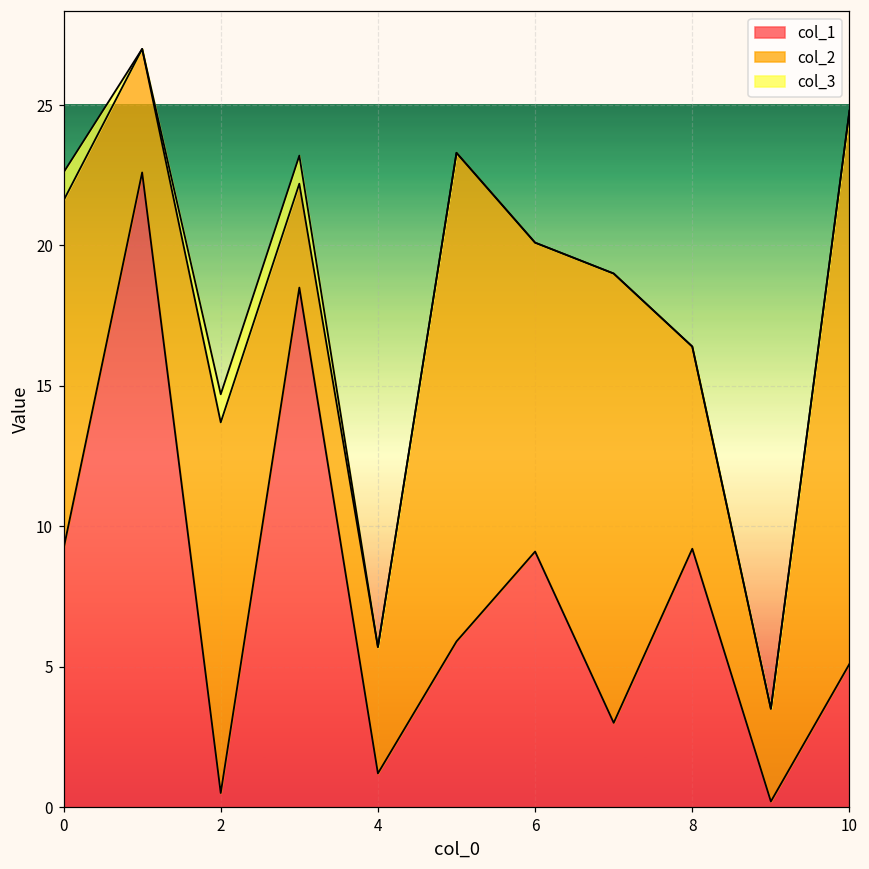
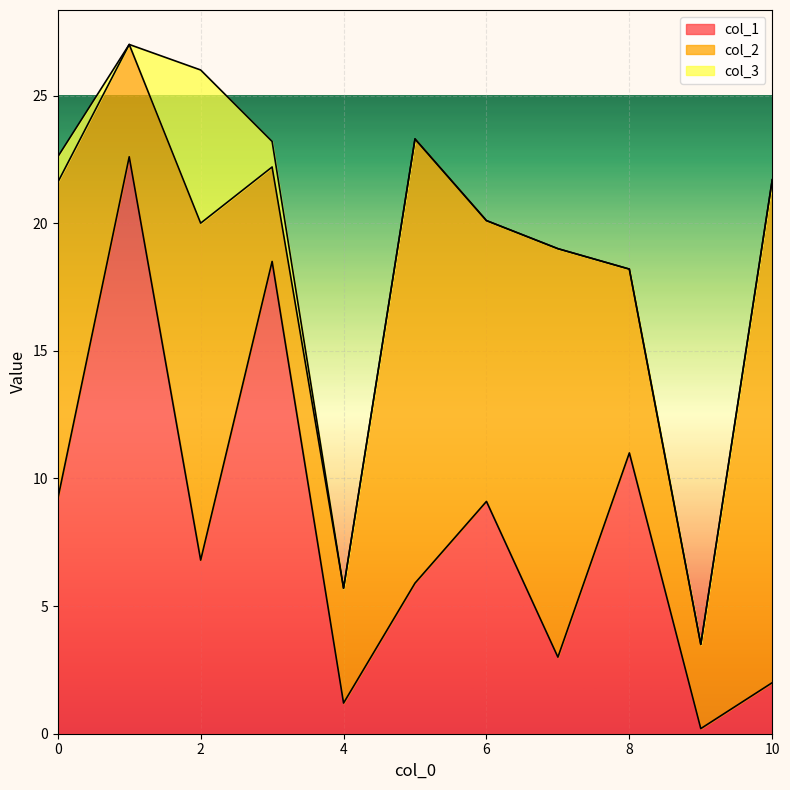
col_1, 2: 0.5 -> 6.8
col_3, 2: 1 -> 6
col_1, 8: 9.2 -> 11.0
col_1, 10: 5.1 -> 2.0
